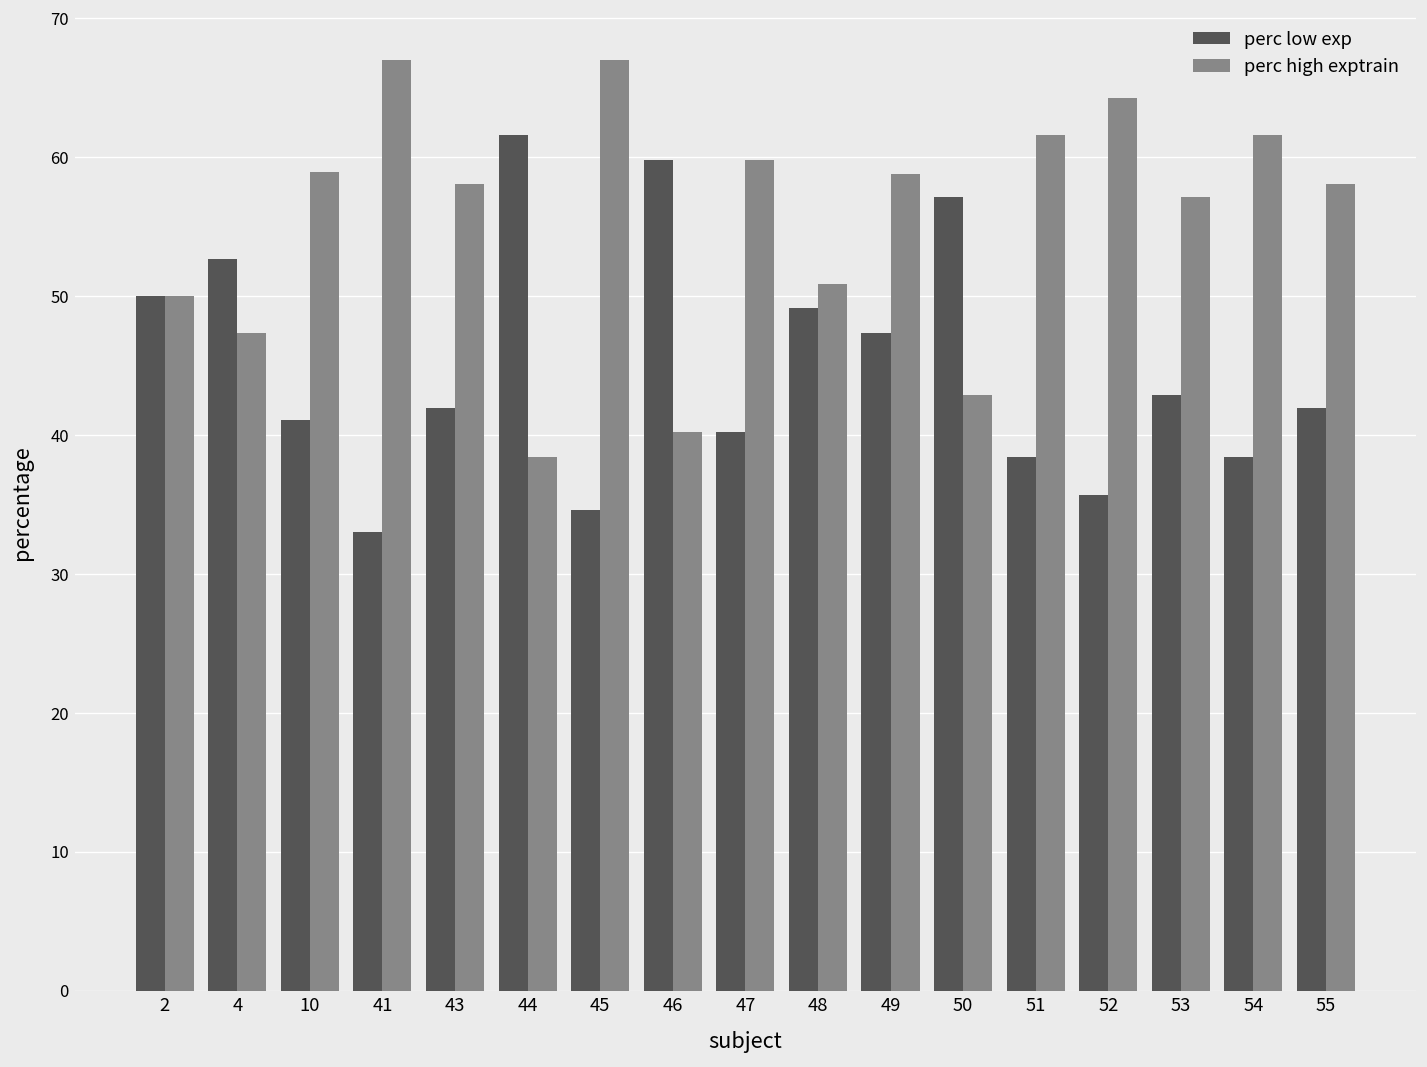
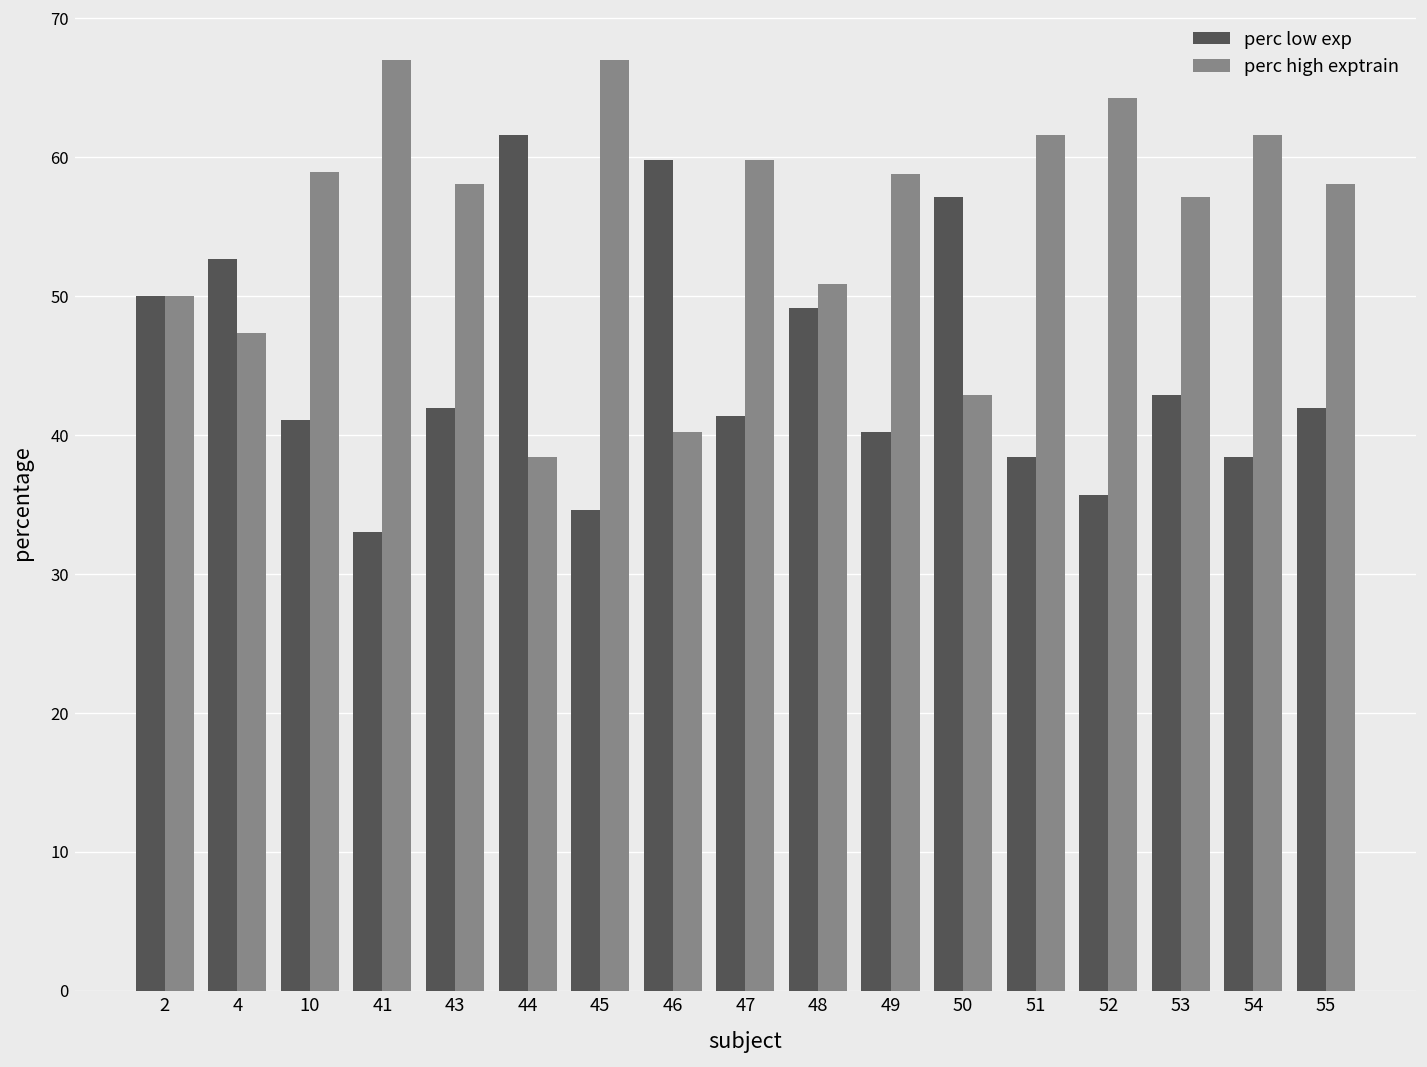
perc low exp, 47: 40.2 -> 41.4
perc low exp, 49: 47.4 -> 40.2
